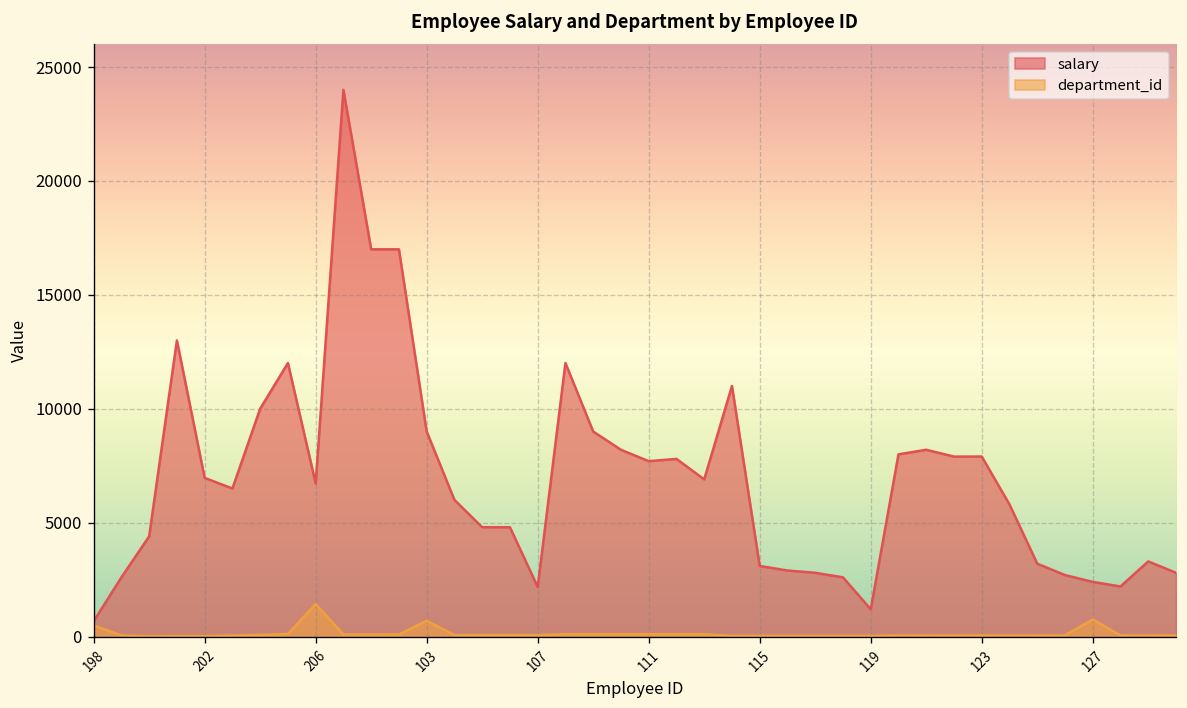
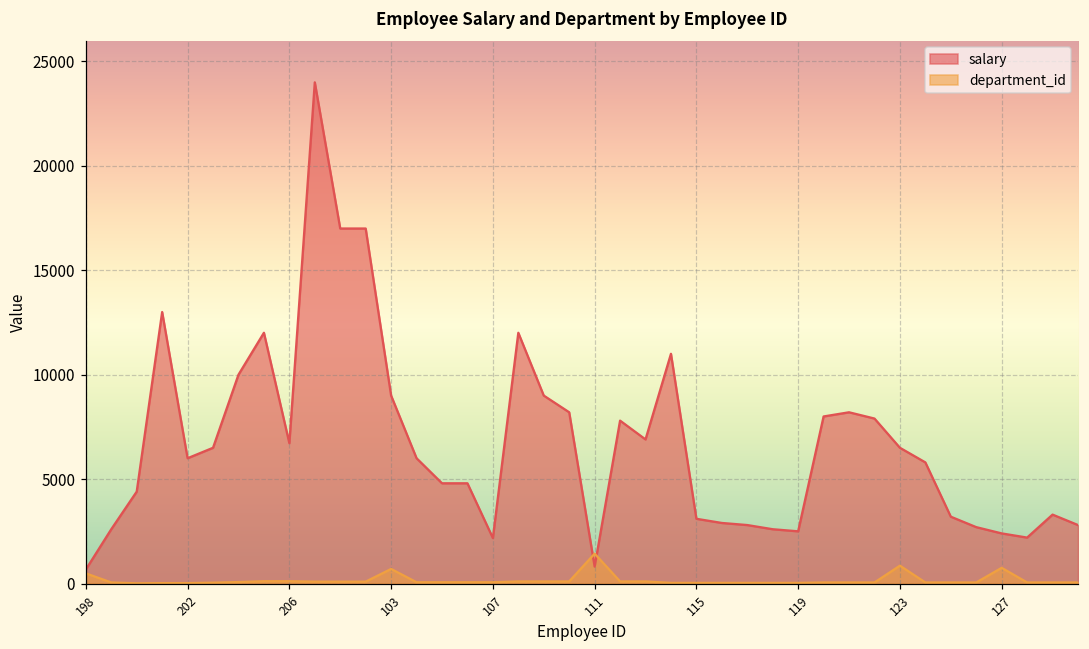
salary, 202: 7000 -> 6000
department_id, 206: 1400 -> 100
salary, 111: 7700 -> 800
department_id, 111: 100 -> 1400
salary, 119: 1200 -> 2500
salary, 123: 7900 -> 6500
department_id, 123: 100 -> 900
